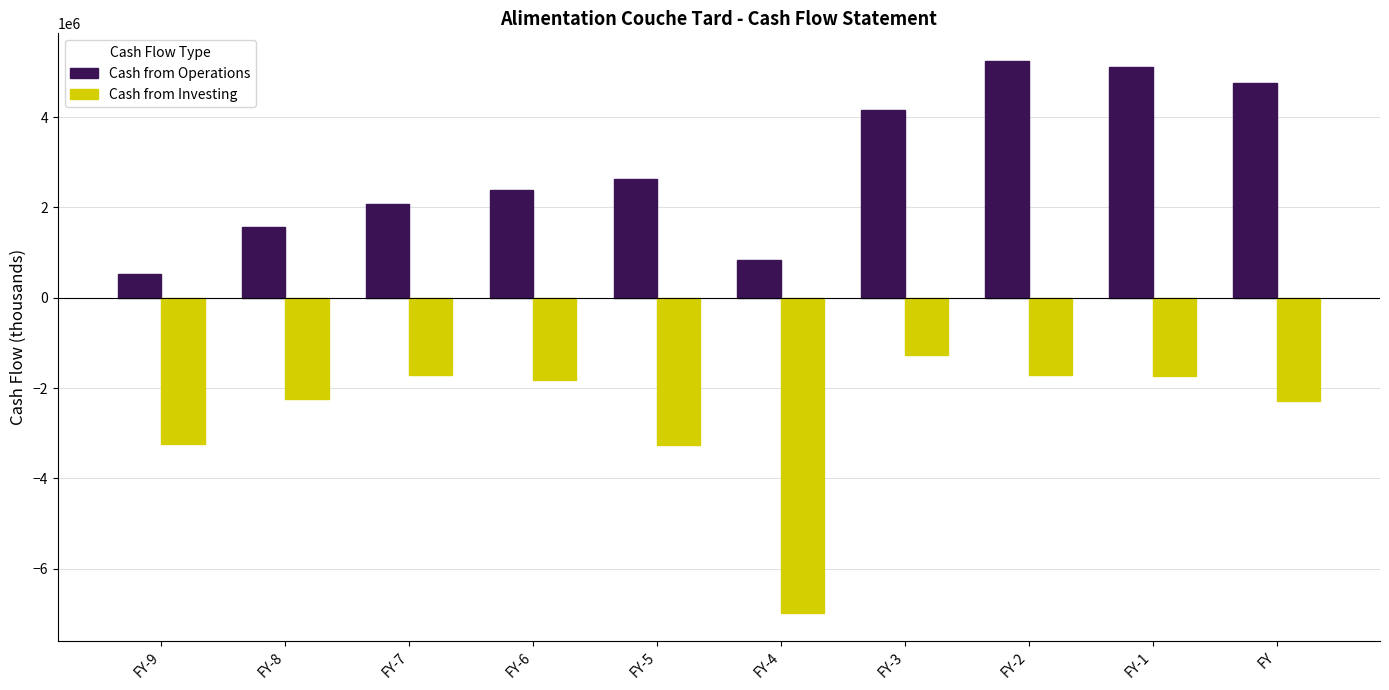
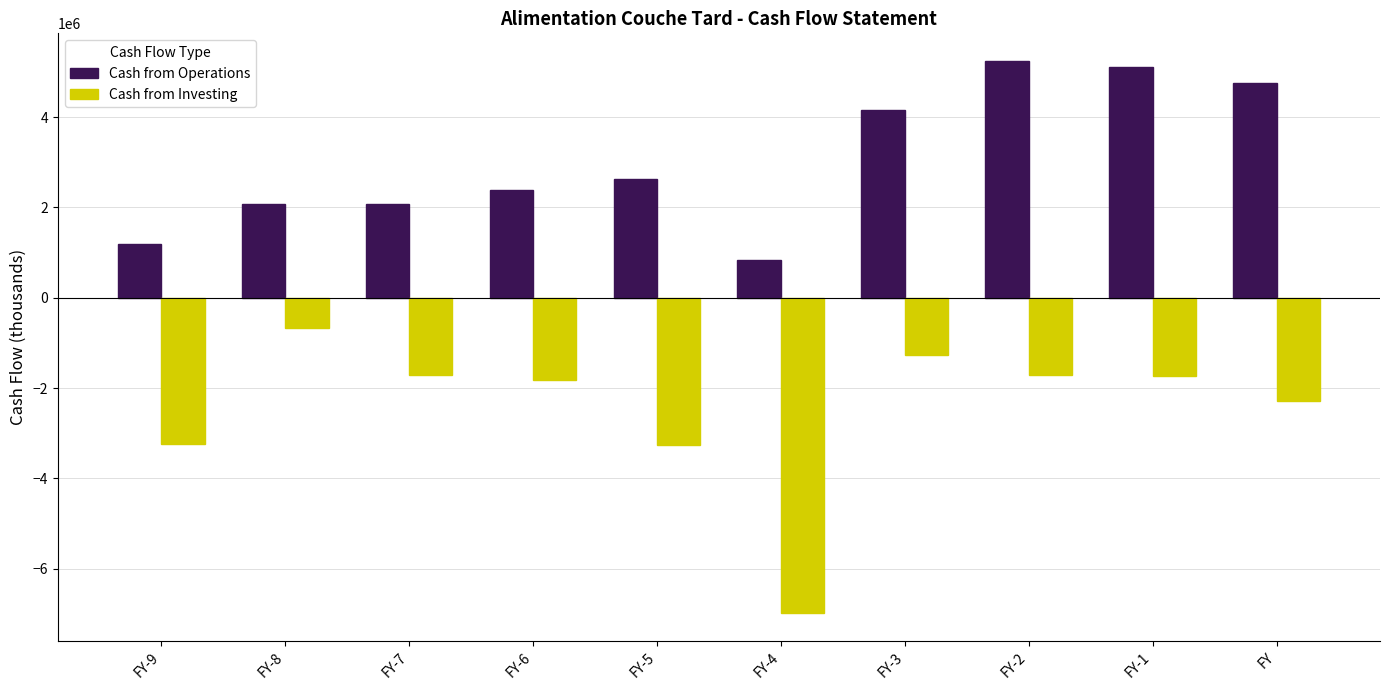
Cash from Operations, FY-9: 500000 -> 1200000
Cash from Operations, FY-8: 1600000 -> 2100000
Cash from Investing, FY-8: -2200000 -> -700000
